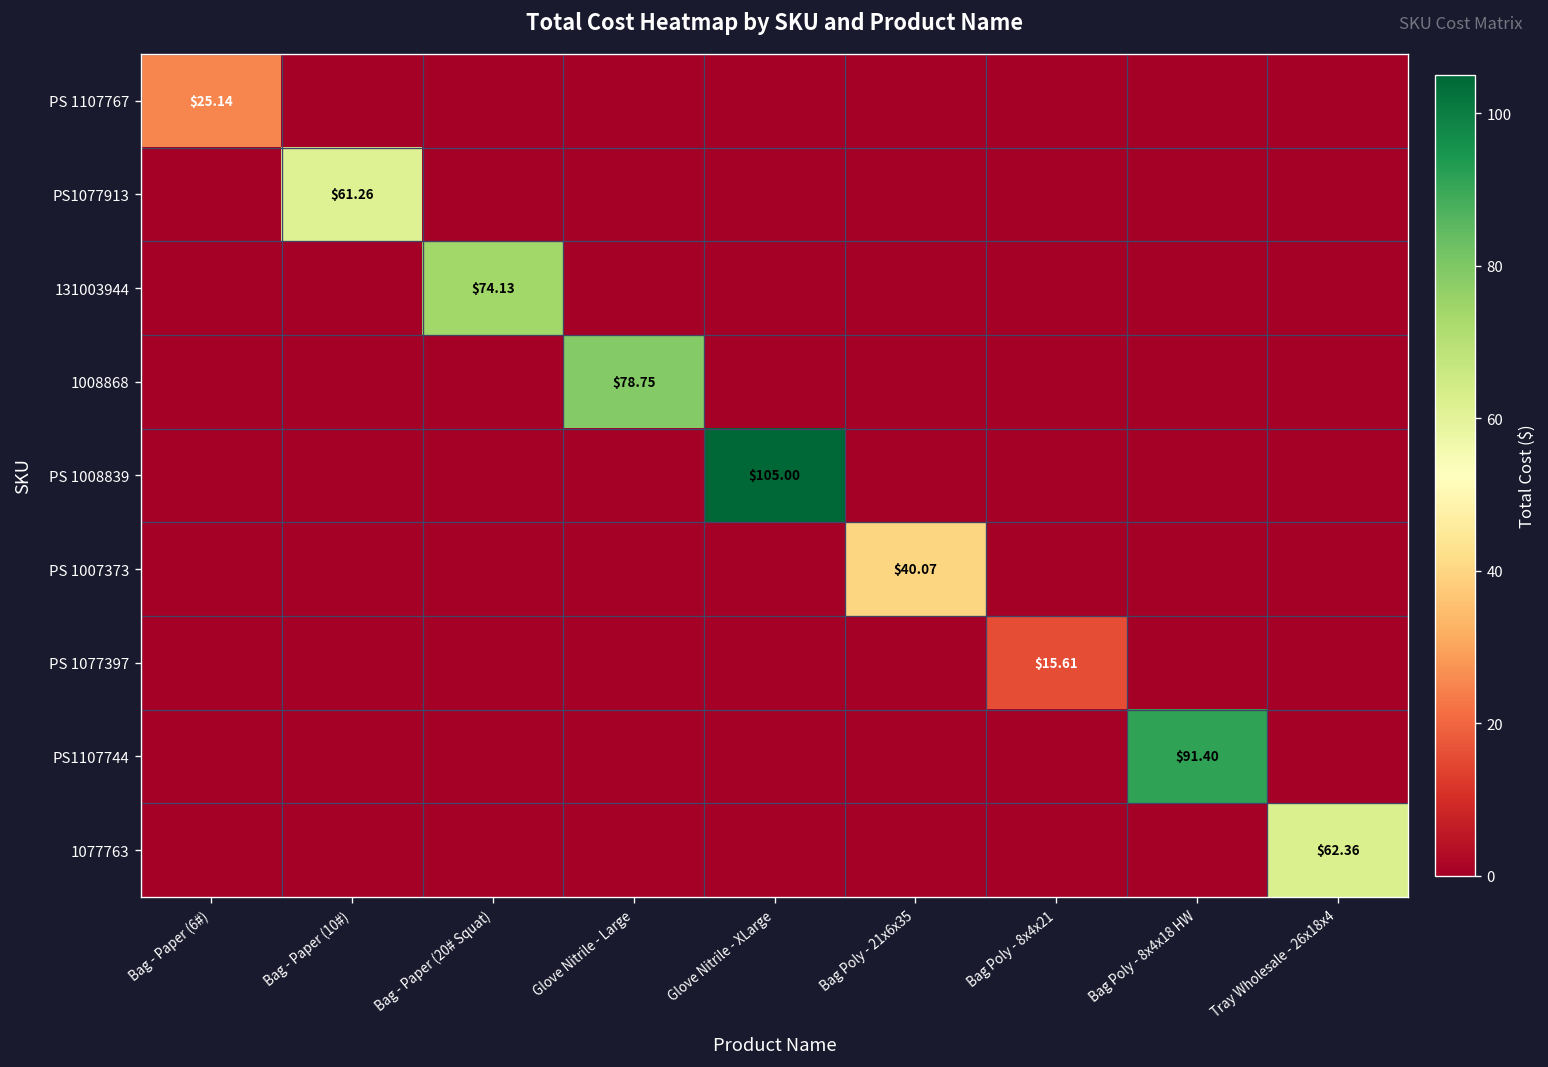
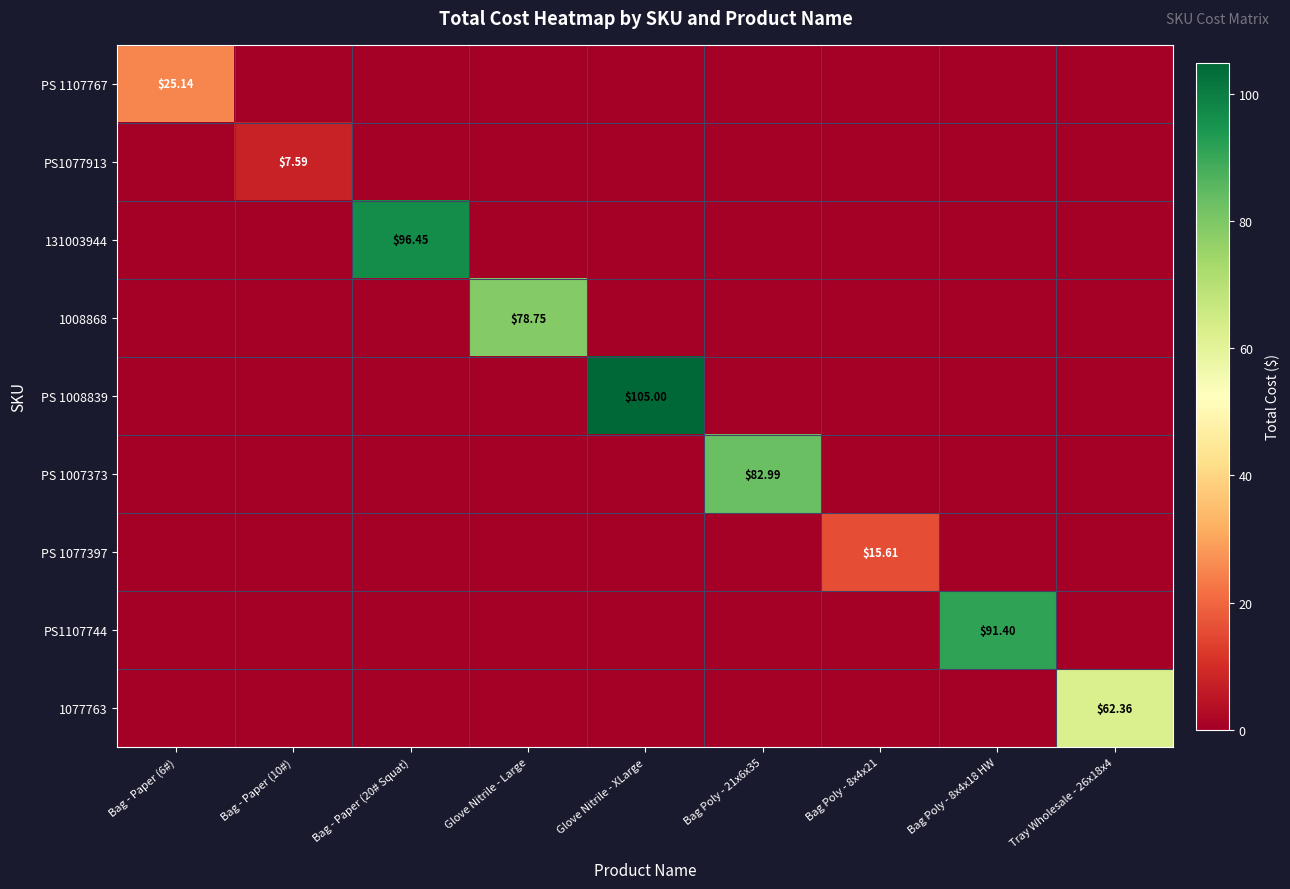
PS1077913, Bag - Paper (10#): $61.26 -> $7.59
131003944, Bag - Paper (20# Squat): $74.13 -> $96.45
PS 1007373, Bag Poly - 21x6x35: $40.07 -> $82.99
